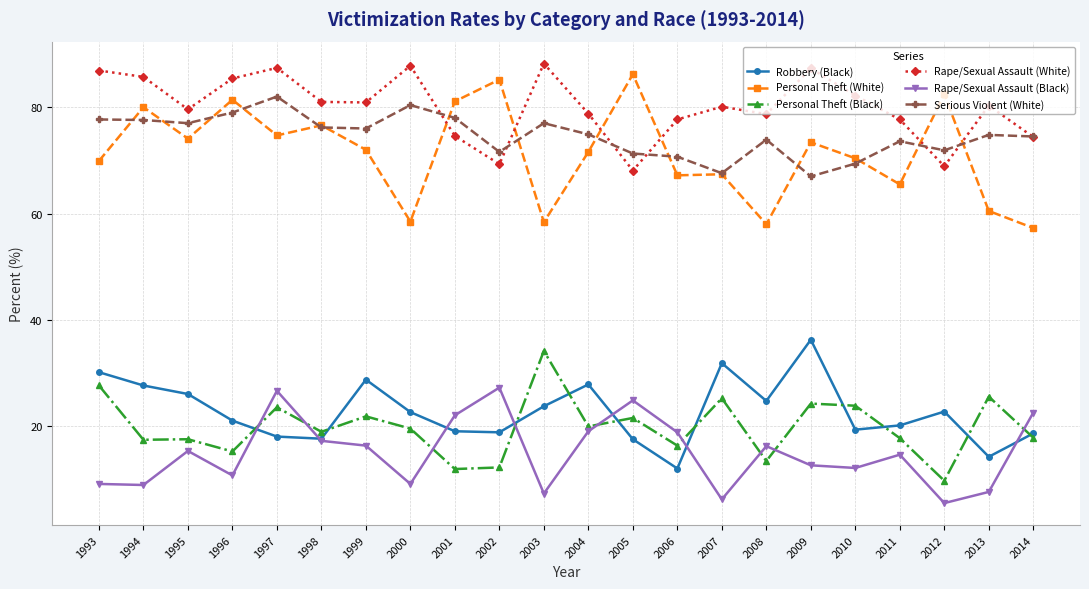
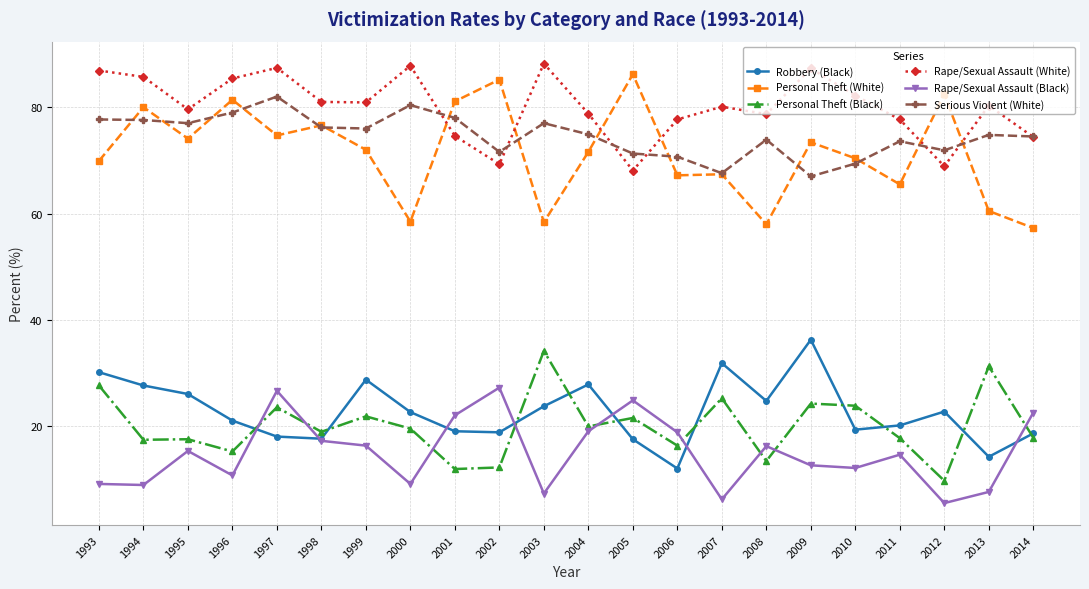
Personal Theft (Black), 2013: 26 -> 31
